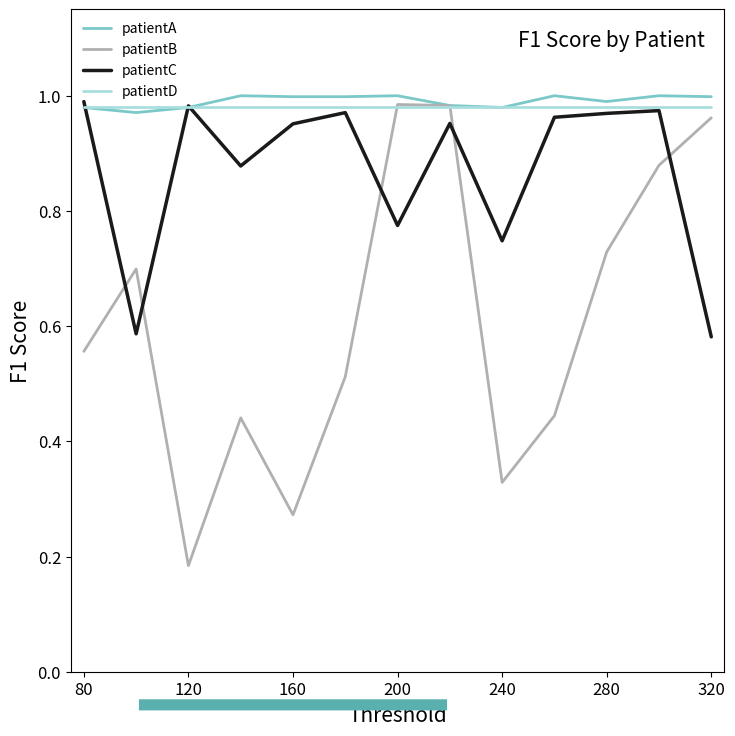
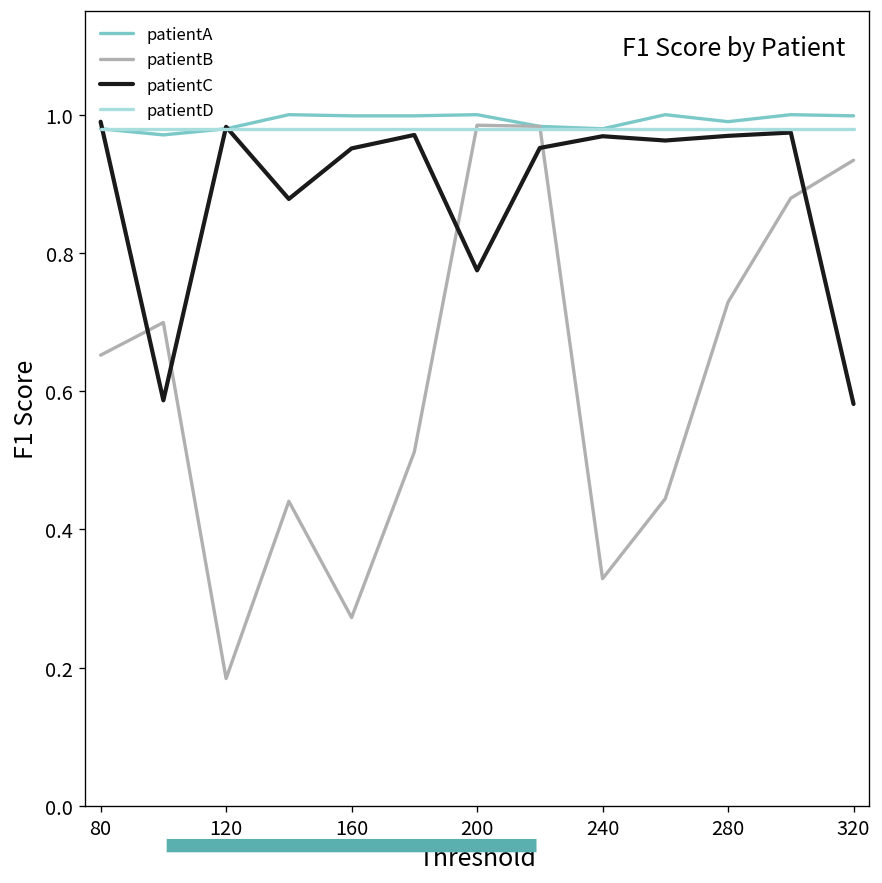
patientB, 80: 0.56 -> 0.65
patientC, 240: 0.75 -> 0.97
patientB, 320: 0.96 -> 0.93
